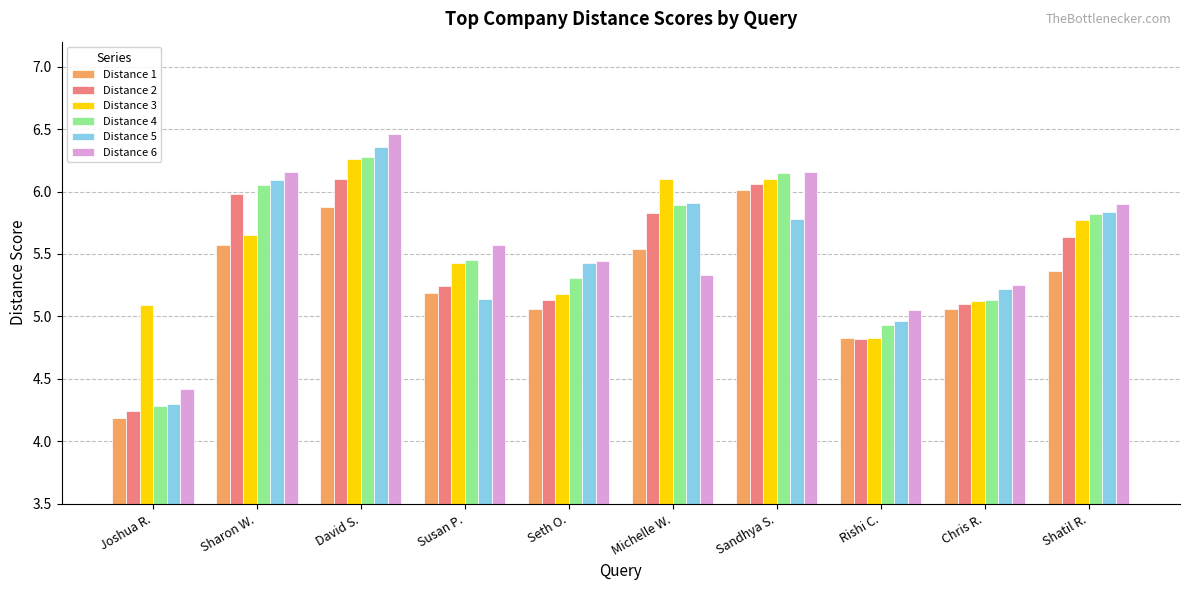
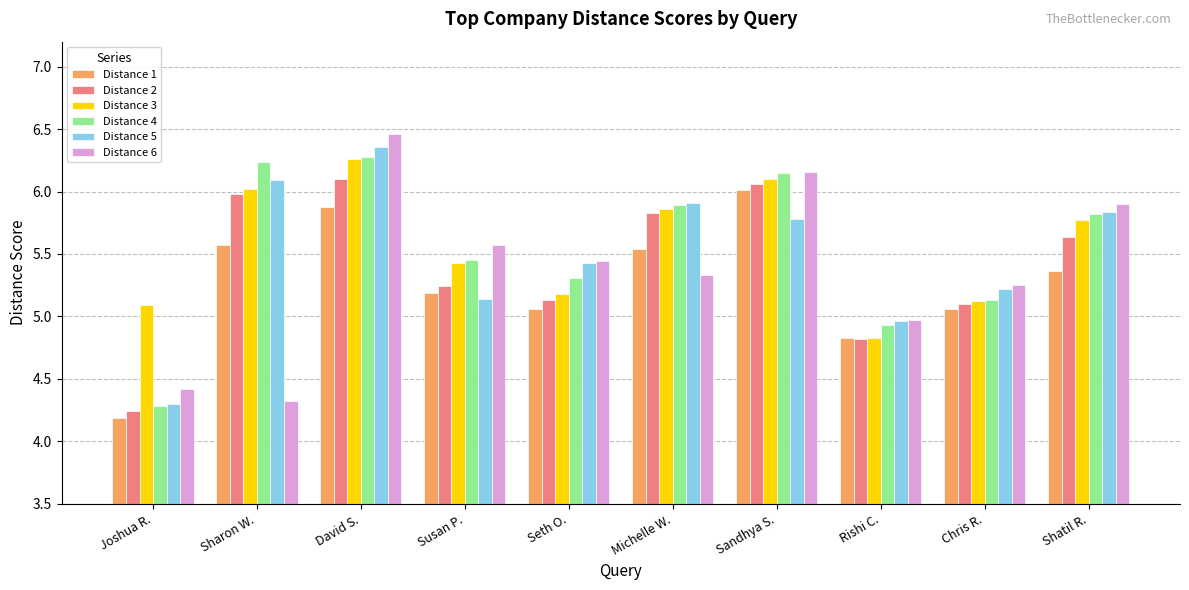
Distance 3, Sharon W.: 5.65 -> 6.02
Distance 4, Sharon W.: 6.05 -> 6.24
Distance 6, Sharon W.: 6.16 -> 4.32
Distance 3, Michelle W.: 6.10 -> 5.86
Distance 6, Rishi C.: 5.05 -> 4.97
